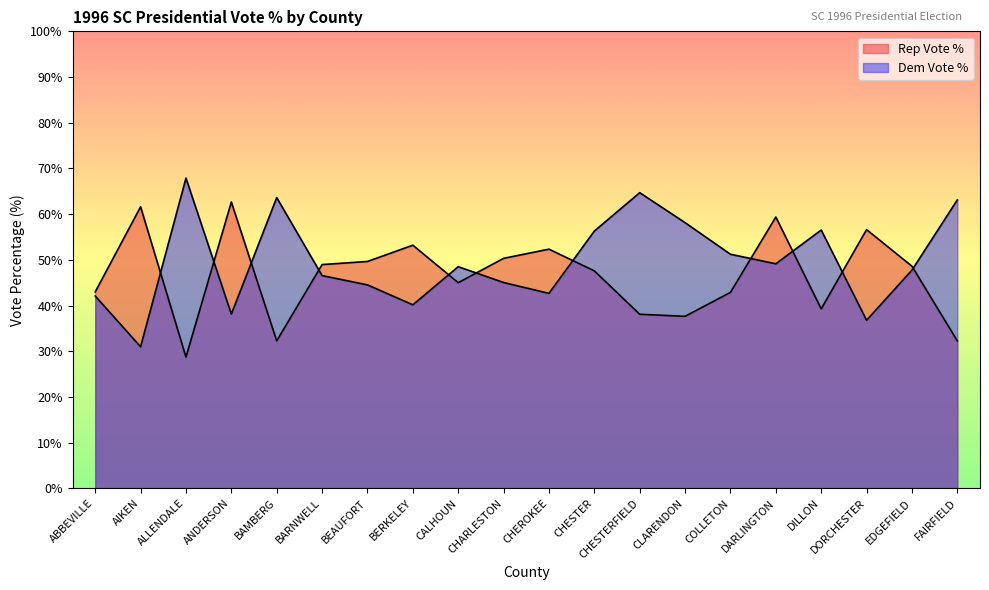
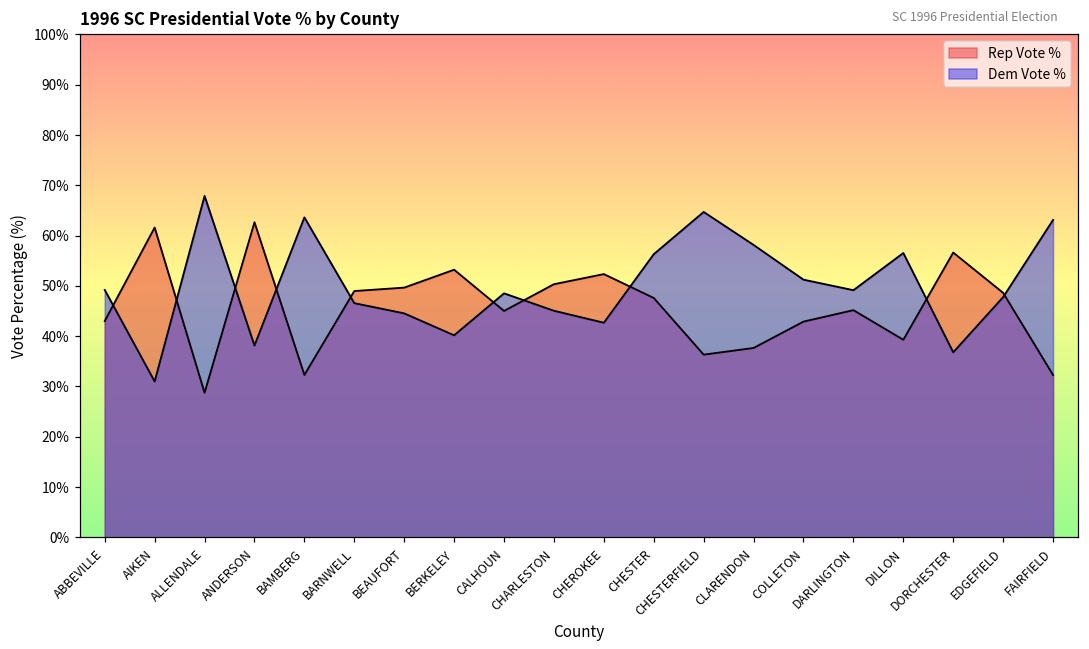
Dem Vote %, ABBEVILLE: 42% -> 49%
Rep Vote %, CHESTERFIELD: 38% -> 36%
Rep Vote %, DARLINGTON: 59% -> 45%
